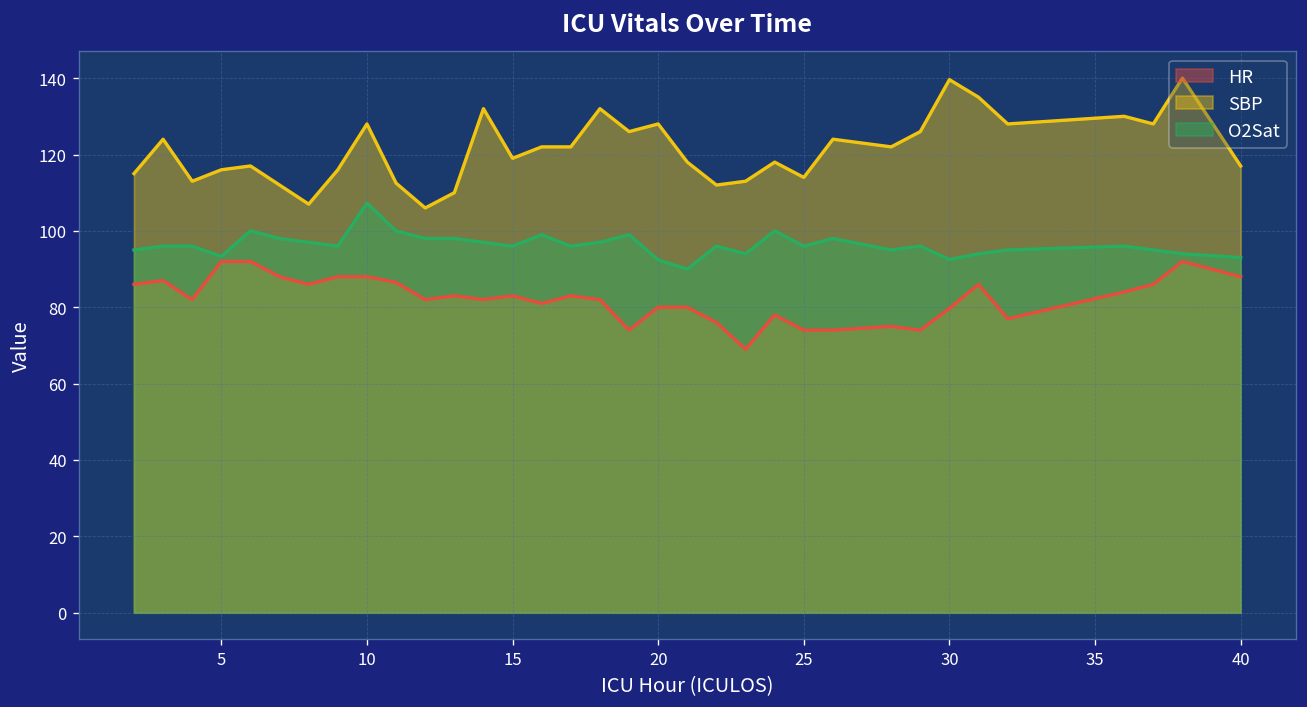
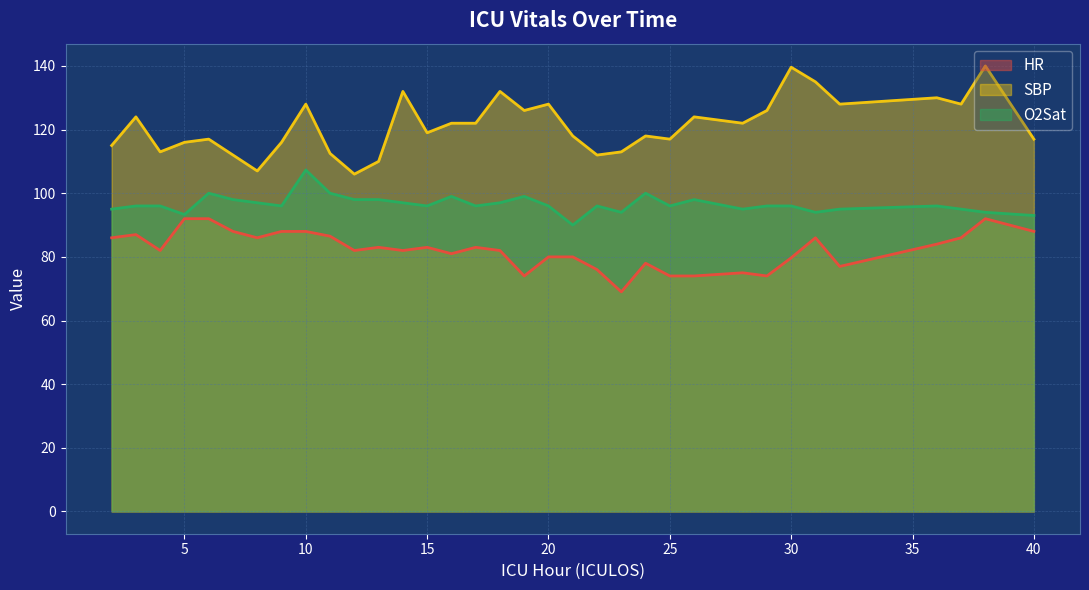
O2Sat, 20: 92 -> 96
SBP, 25: 114 -> 117
O2Sat, 30: 93 -> 96
